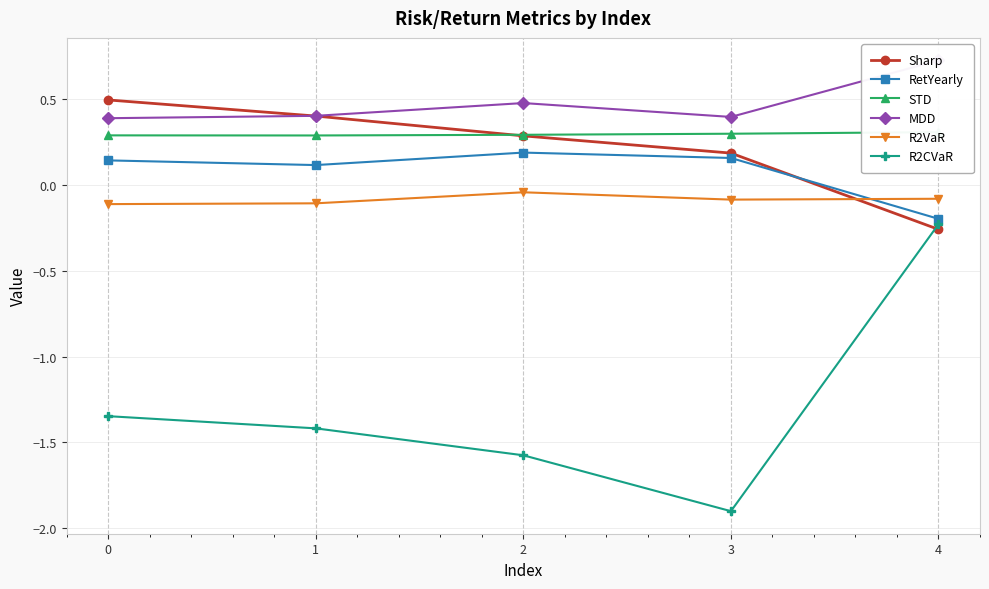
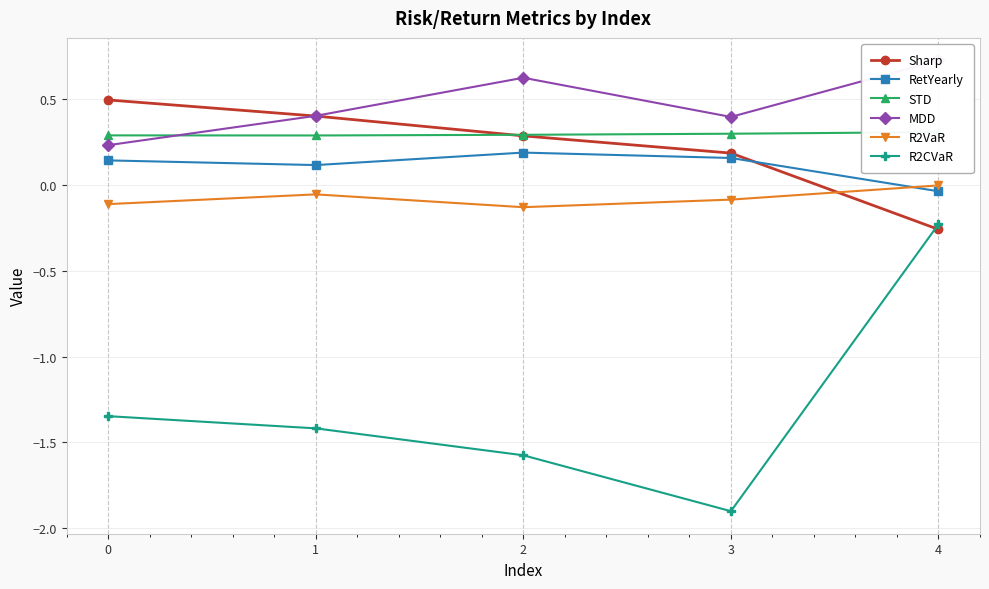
MDD, 0: 0.39 -> 0.23
R2VaR, 1: -0.11 -> -0.06
MDD, 2: 0.48 -> 0.62
R2VaR, 2: -0.04 -> -0.13
RetYearly, 4: -0.20 -> -0.04
R2VaR, 4: -0.08 -> 0.00
